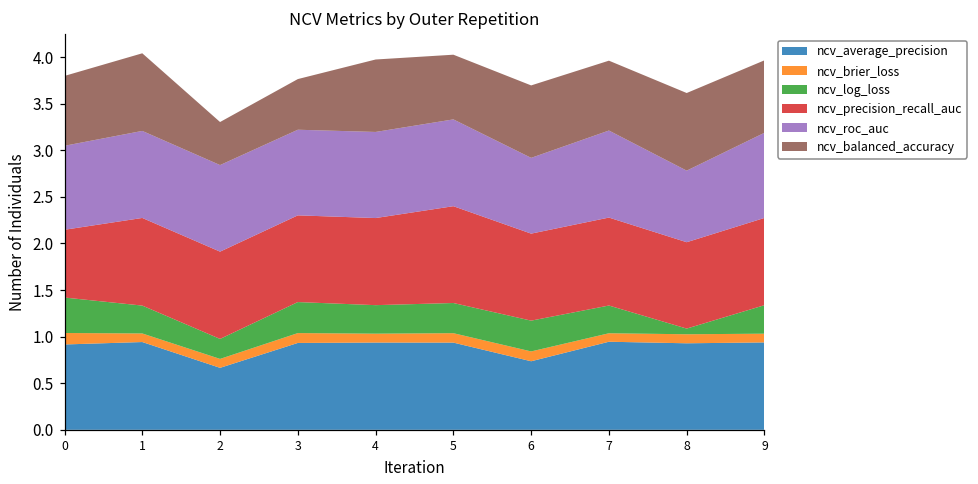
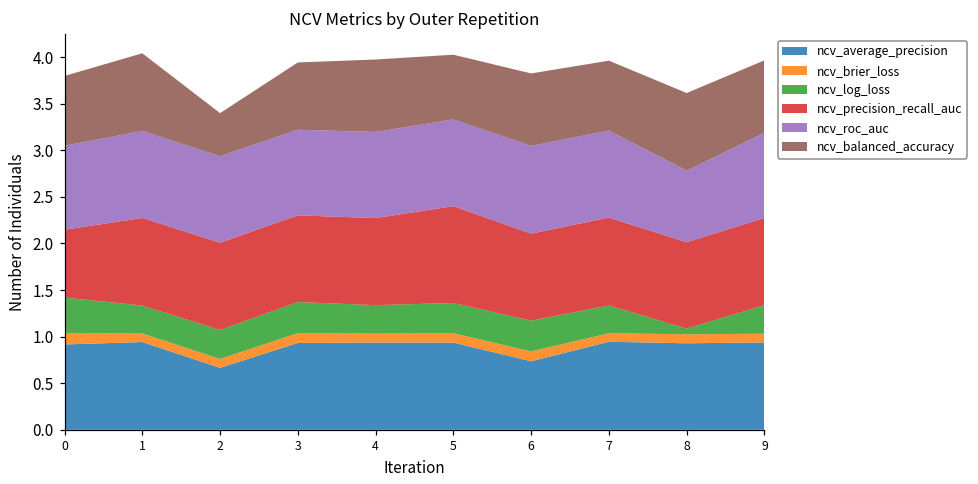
ncv_log_loss, 2: 0.2 -> 0.3
ncv_balanced_accuracy, 3: 0.5 -> 0.7
ncv_roc_auc, 6: 0.8 -> 0.9
